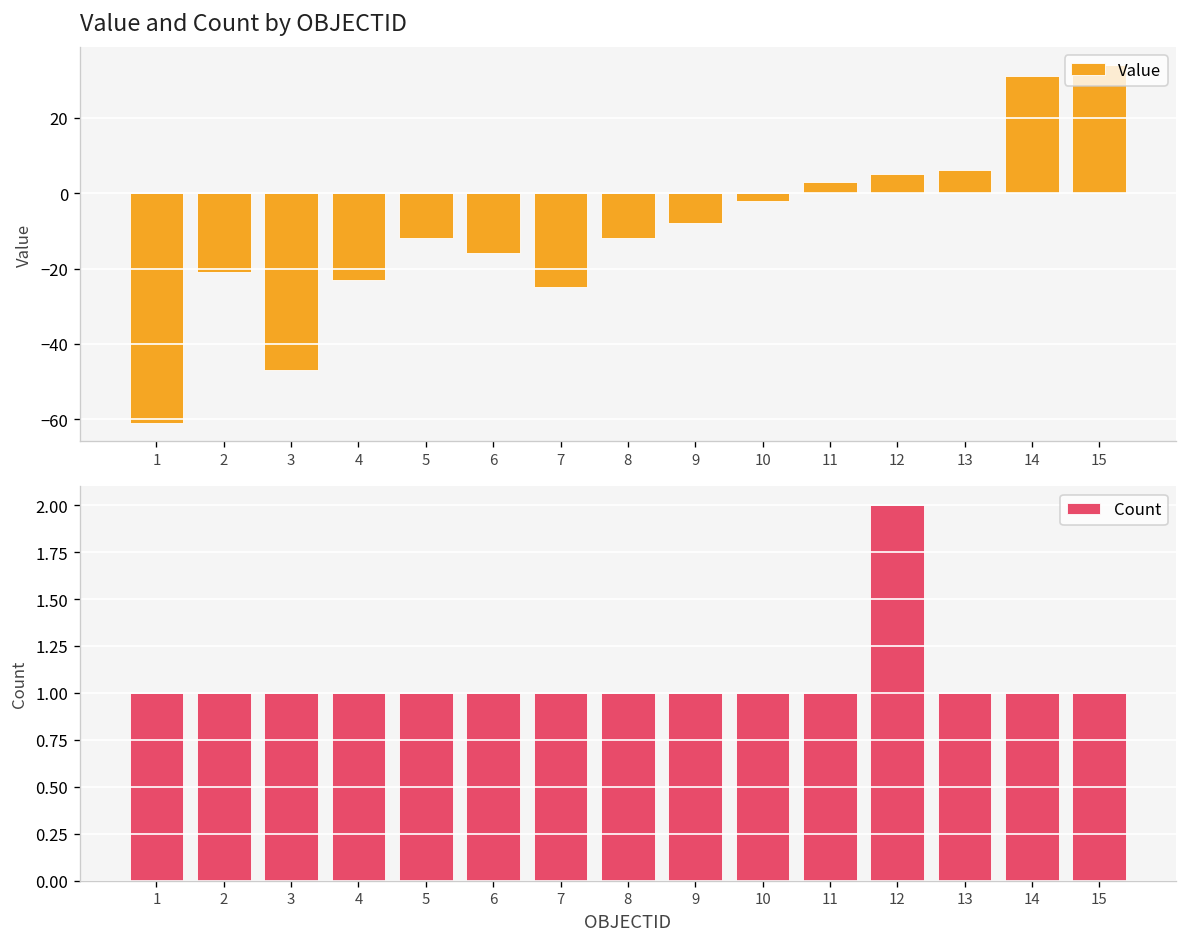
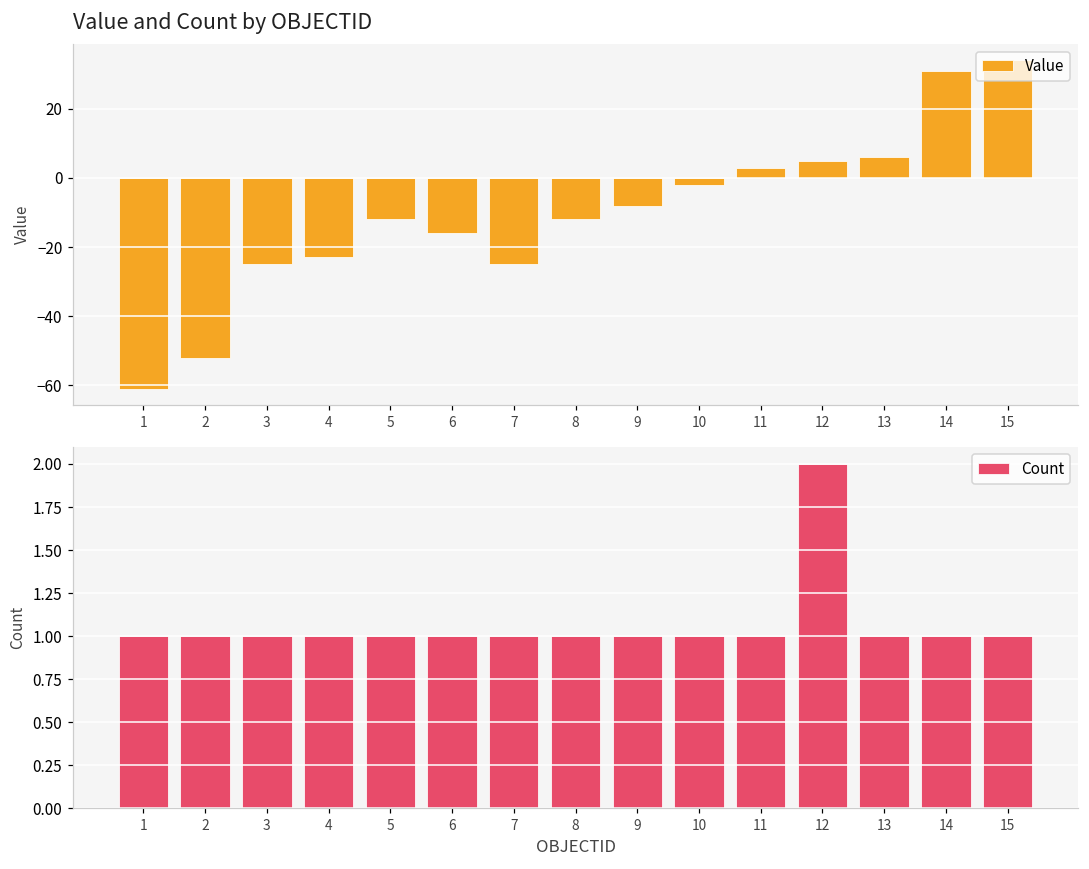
Value and Count by OBJECTID, 2: -21 -> -52
Value and Count by OBJECTID, 3: -47 -> -25
